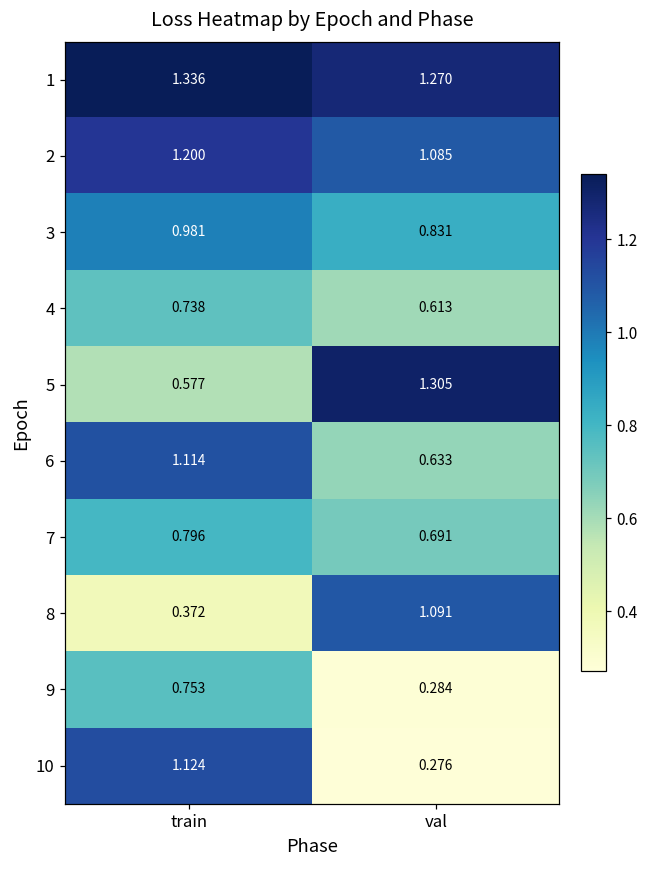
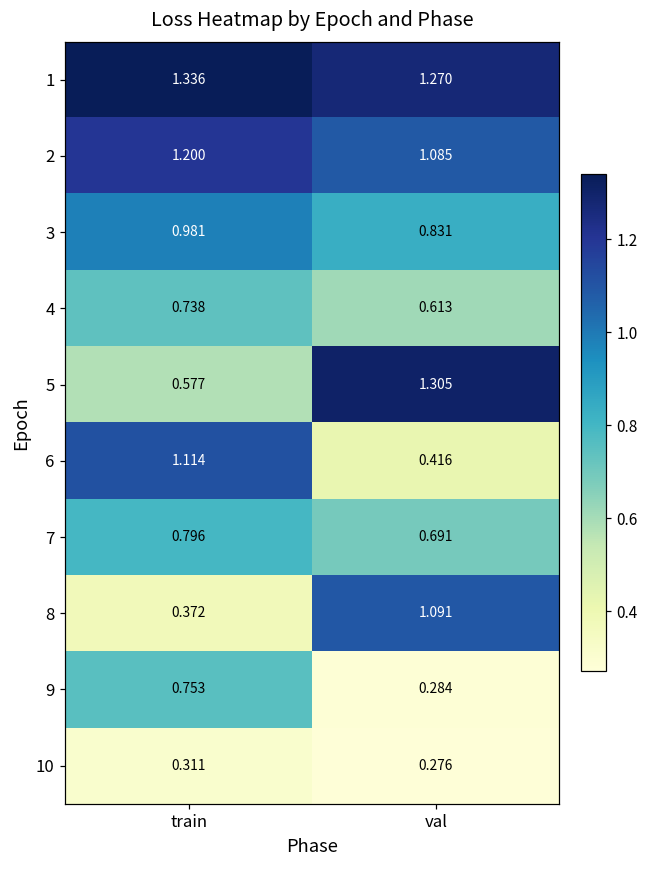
6, val: 0.633 -> 0.416
10, train: 1.124 -> 0.311
